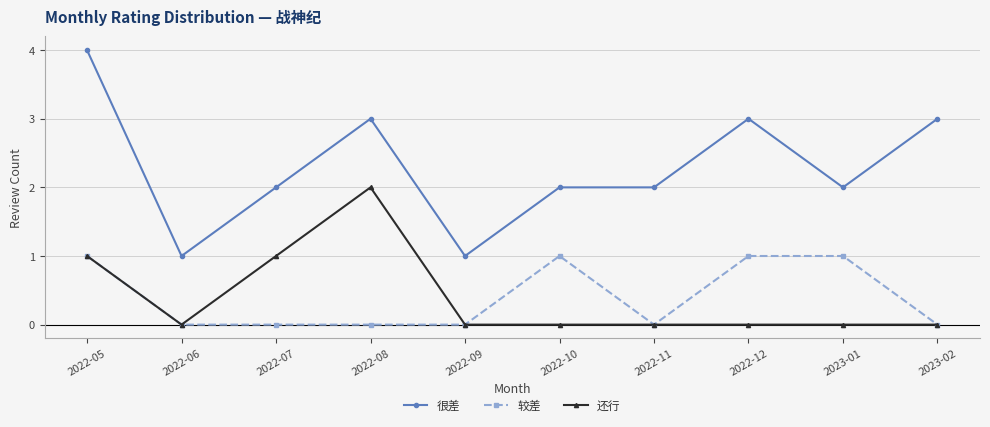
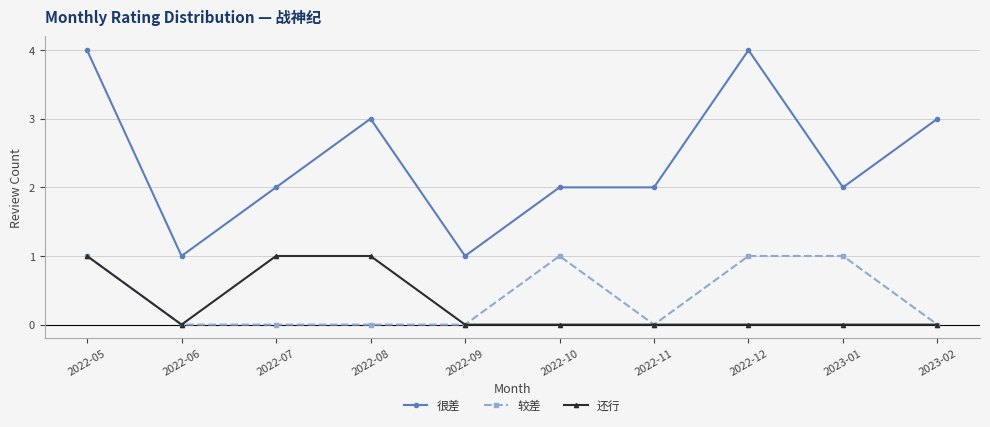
还行, 2022-08: 2 -> 1
很差, 2022-12: 3 -> 4
